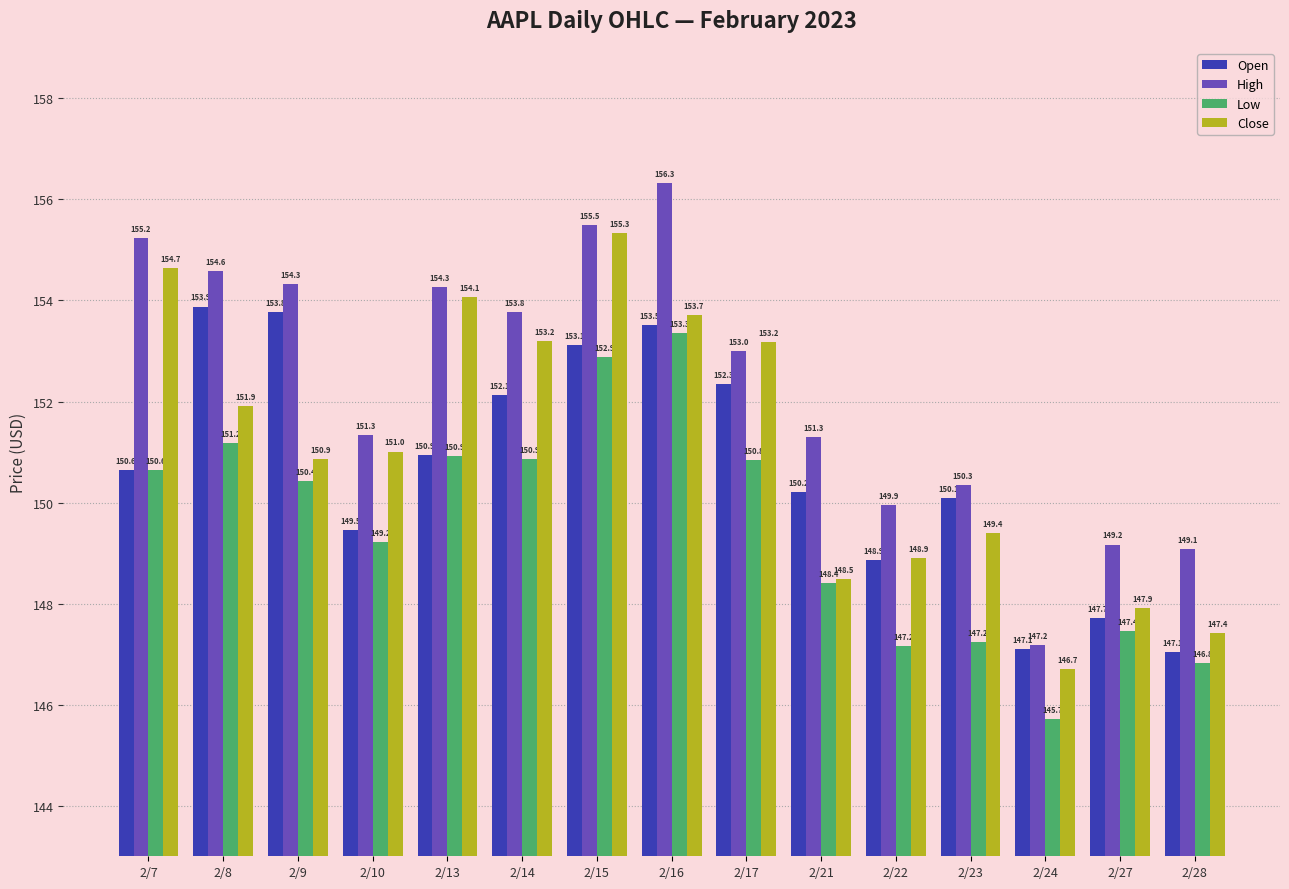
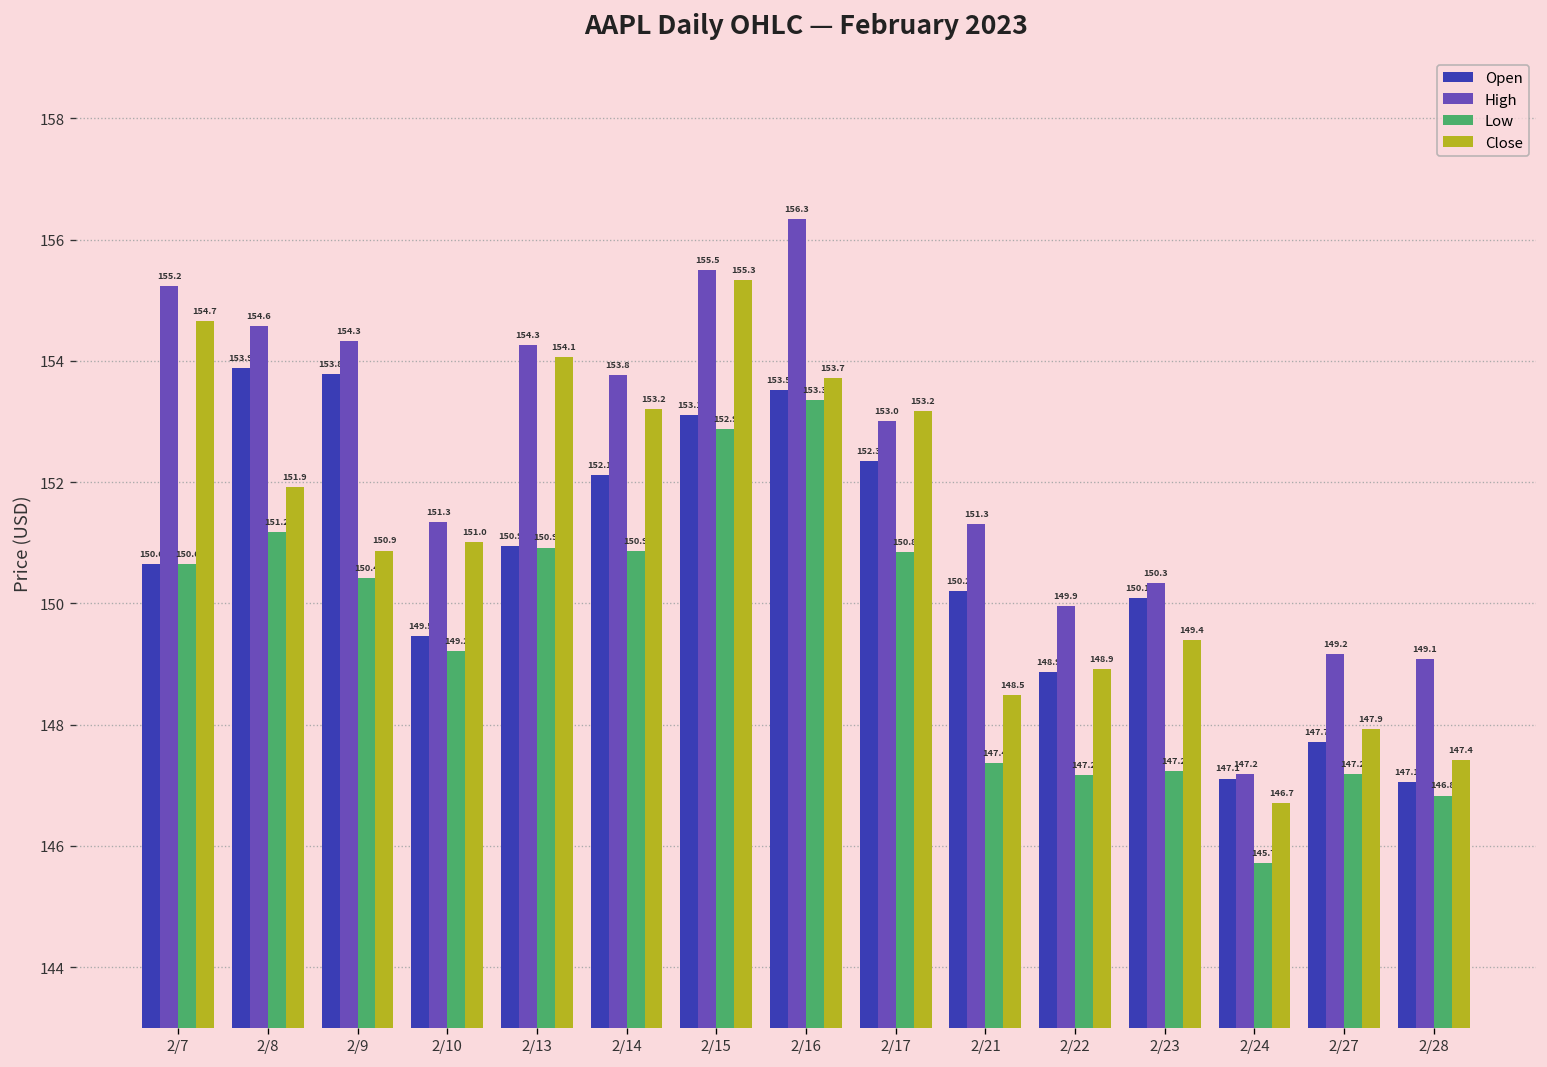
Low, 2/21: 148.4 -> 147.4
Low, 2/27: 147.4 -> 147.2
